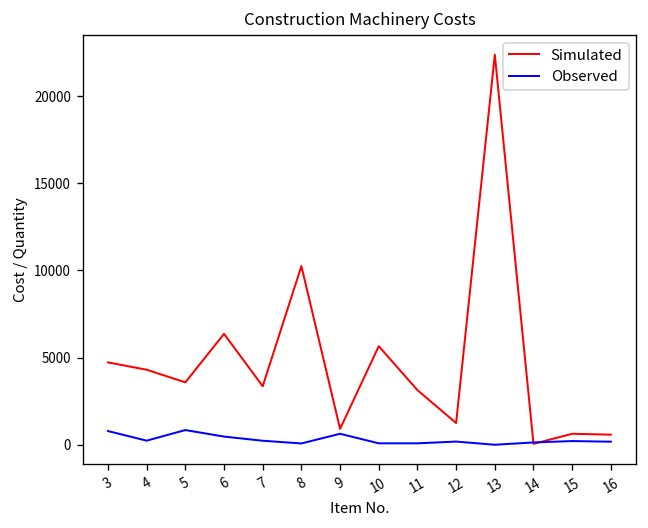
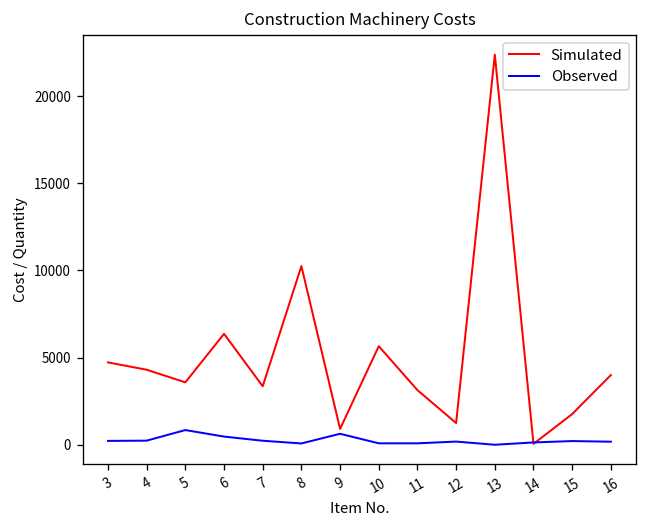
Observed, 3: 800 -> 200
Simulated, 15: 600 -> 1800
Simulated, 16: 600 -> 4000
